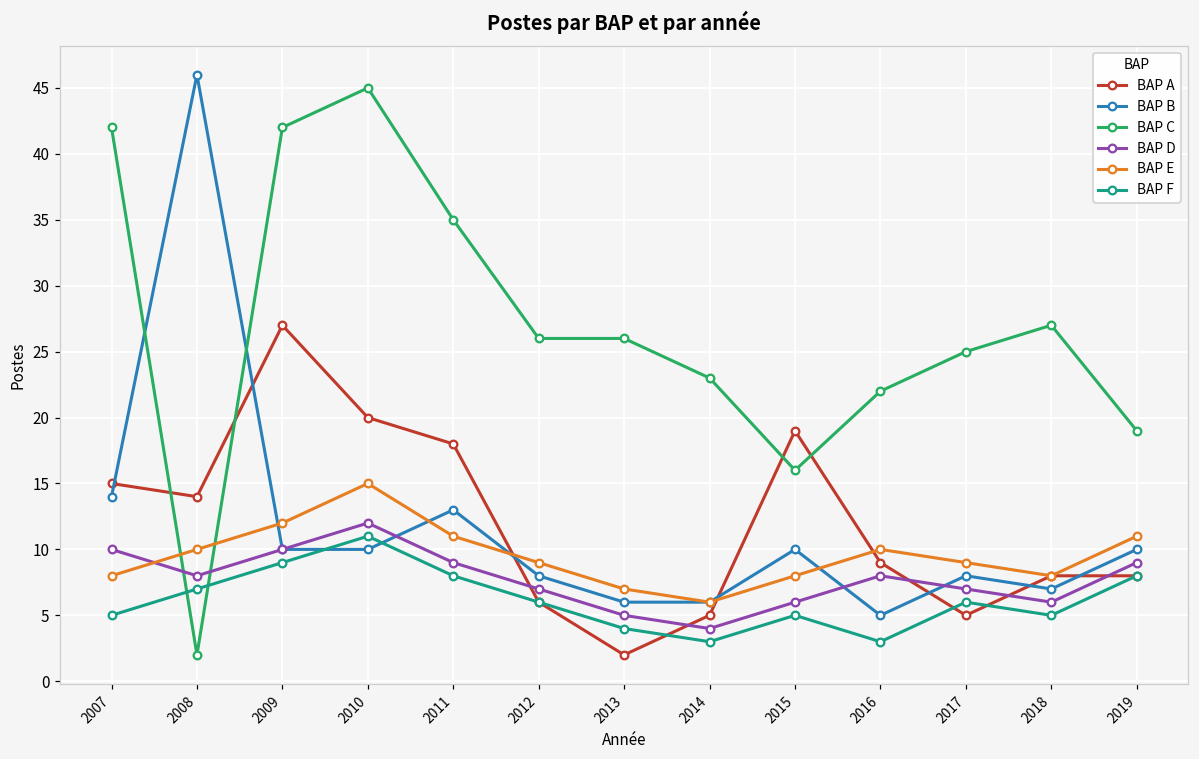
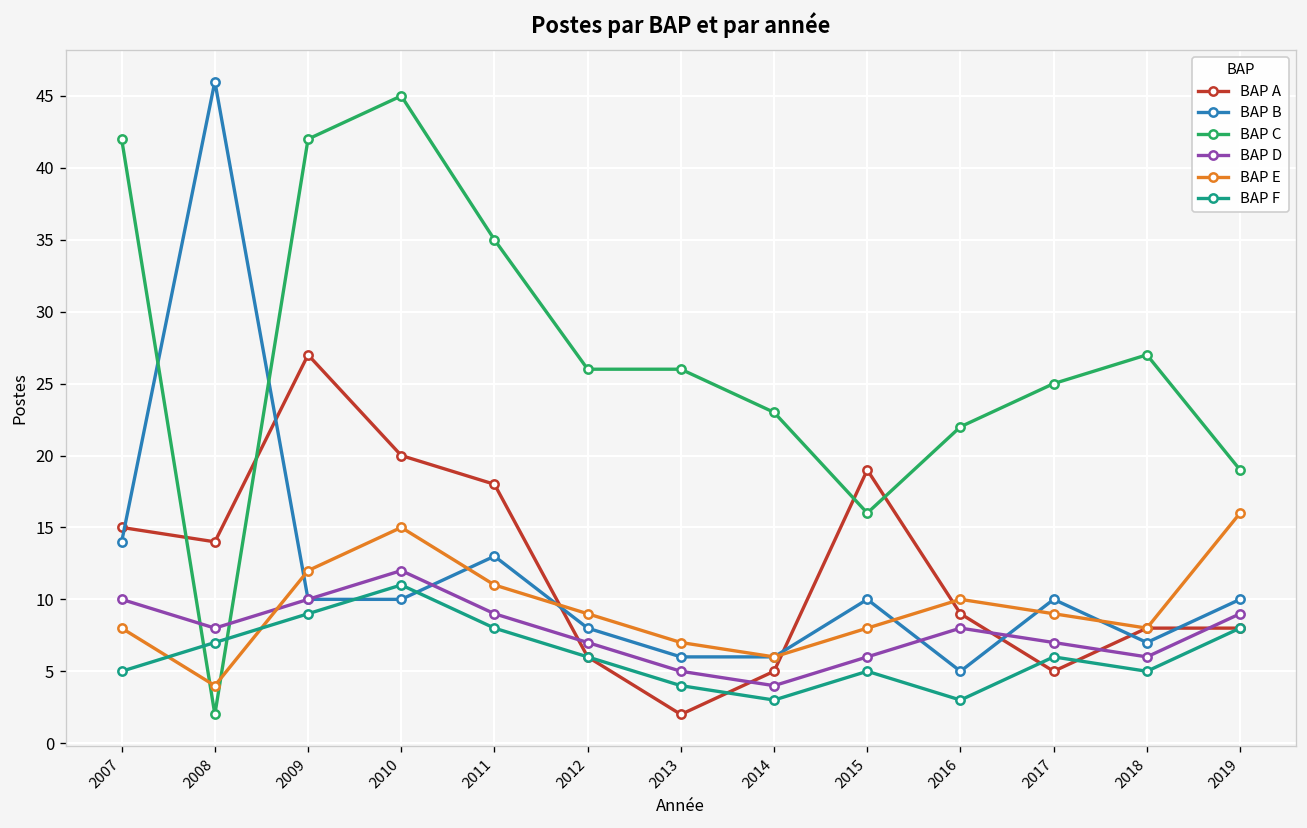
BAP E, 2008: 10 -> 4
BAP B, 2017: 8 -> 10
BAP E, 2019: 11 -> 16
